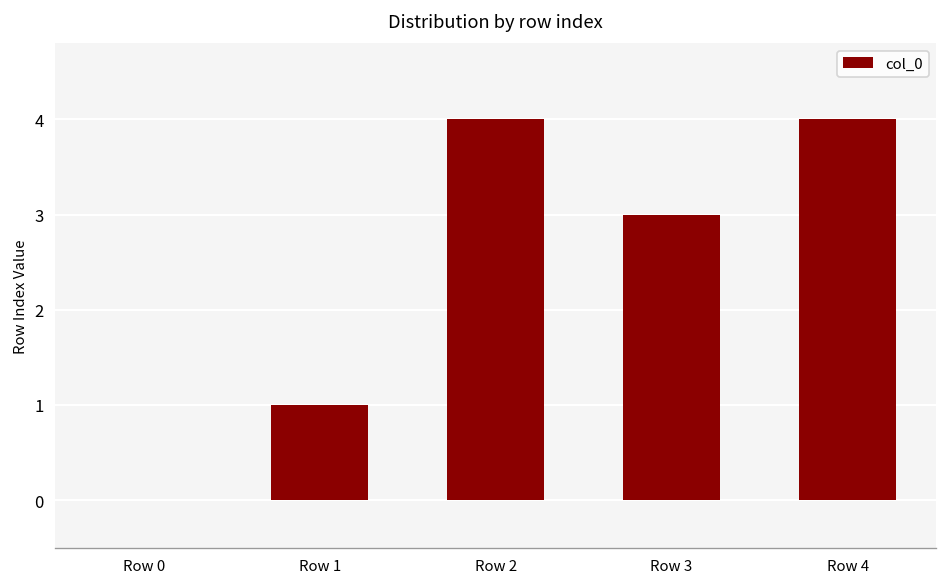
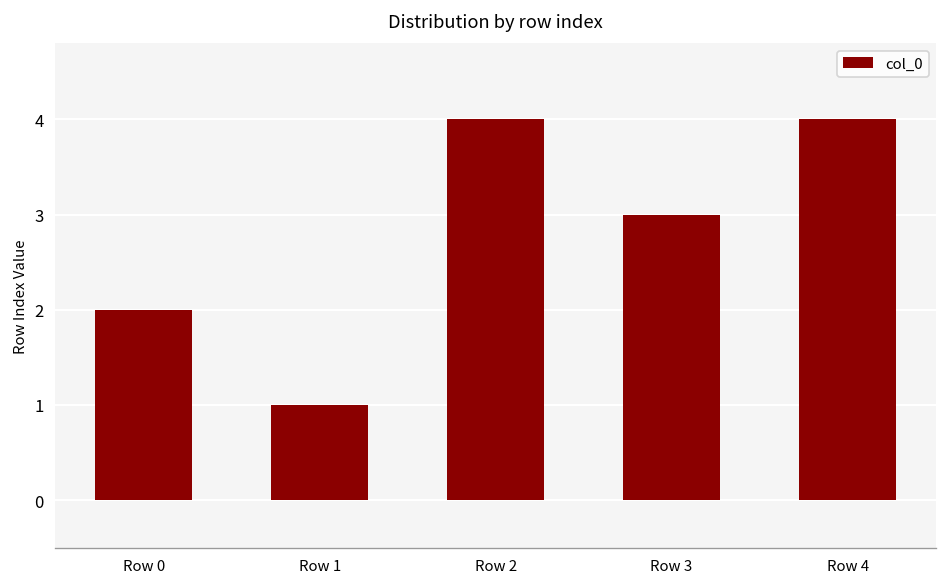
Row 0: 0 -> 2
